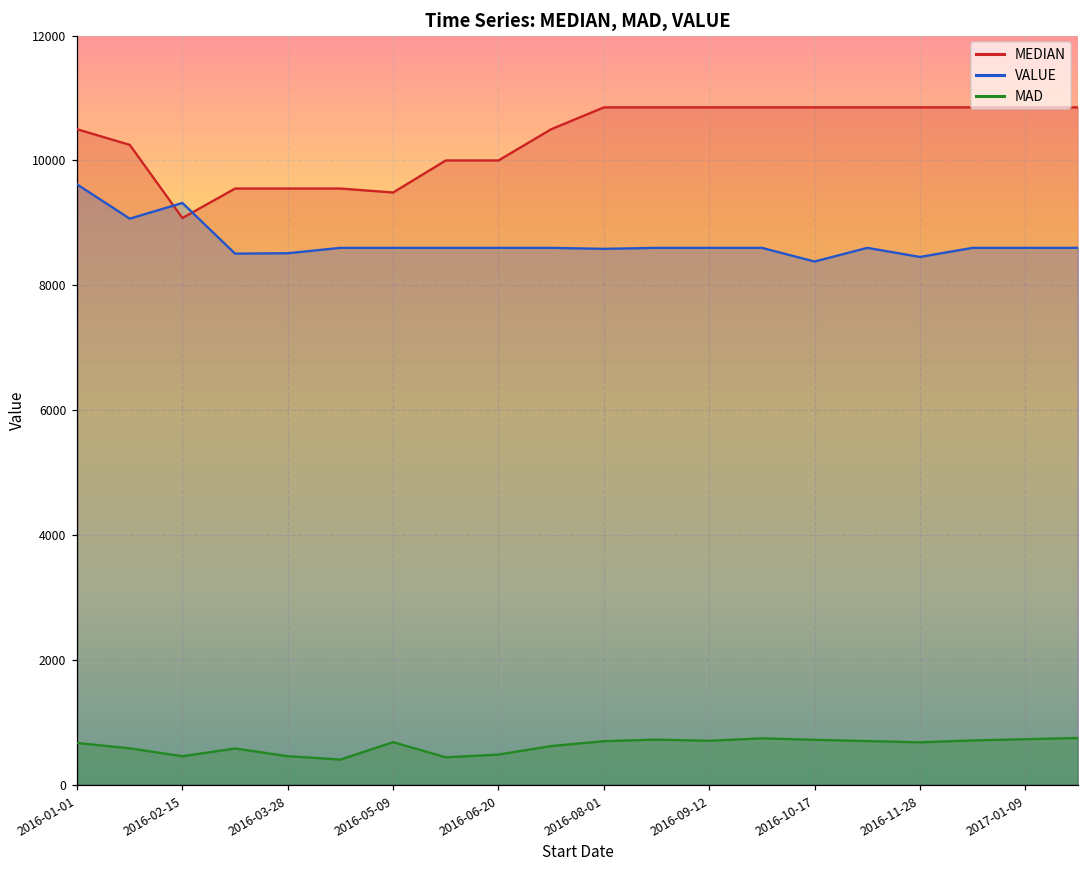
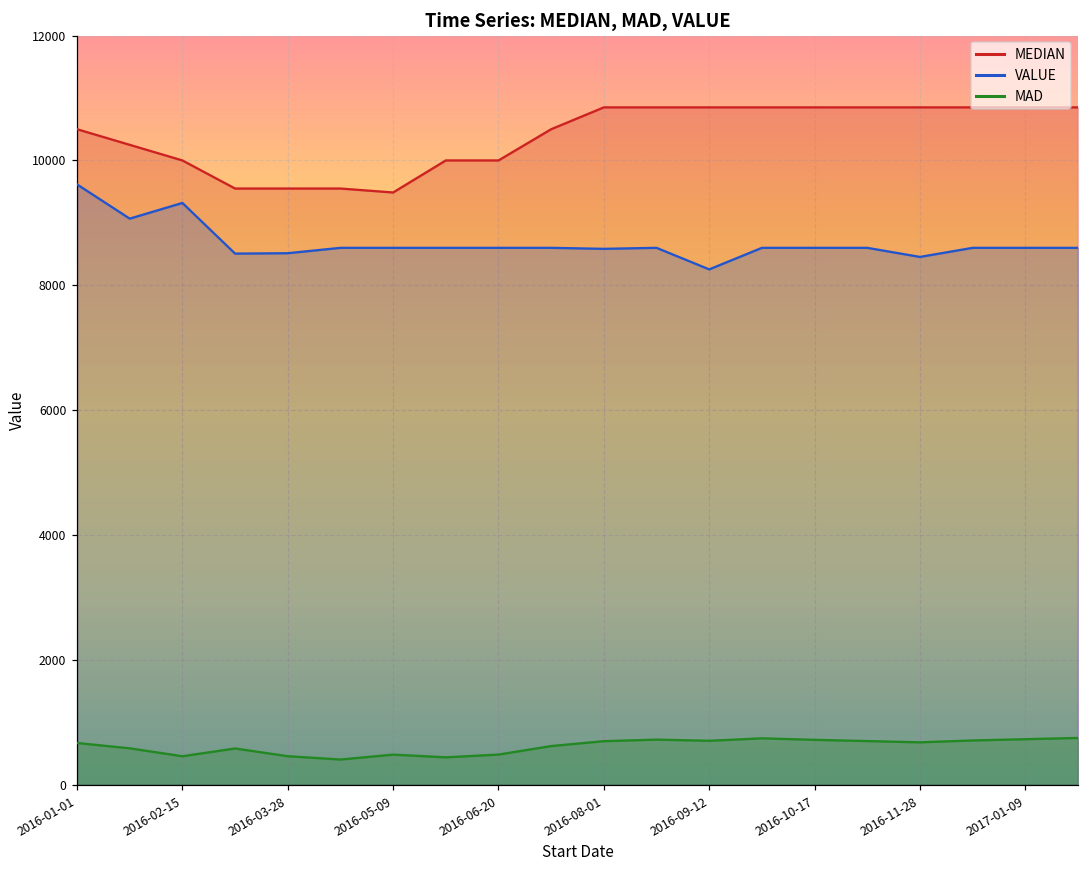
MEDIAN, 2016-02-15: 9100 -> 10000
MAD, 2016-05-09: 700 -> 500
VALUE, 2016-09-12: 8600 -> 8300
VALUE, 2016-10-17: 8400 -> 8600
